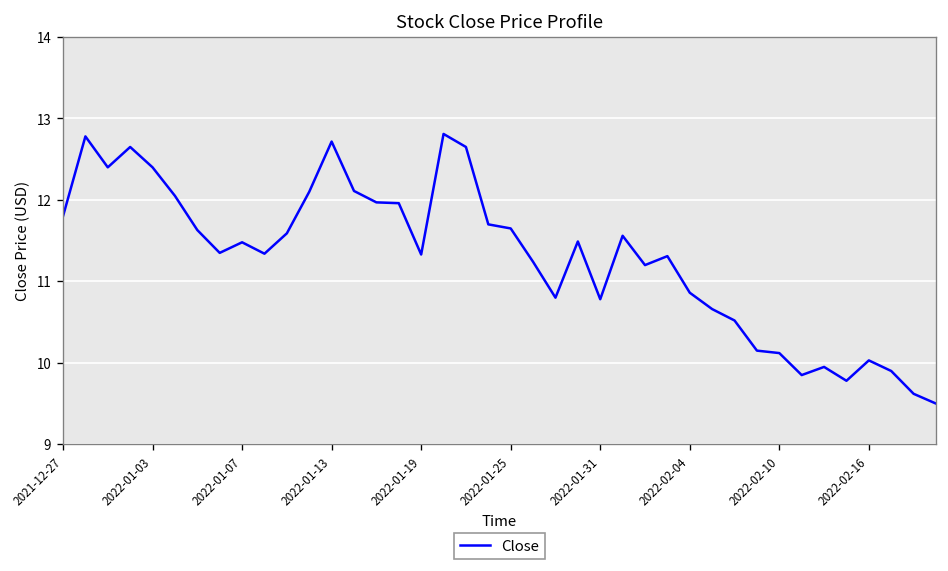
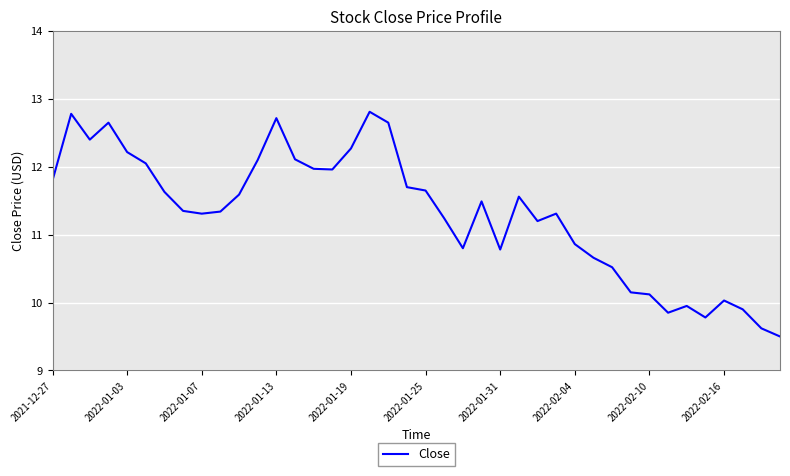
2022-01-03: 12.4 -> 12.2
2022-01-07: 11.5 -> 11.3
2022-01-19: 11.3 -> 12.3
